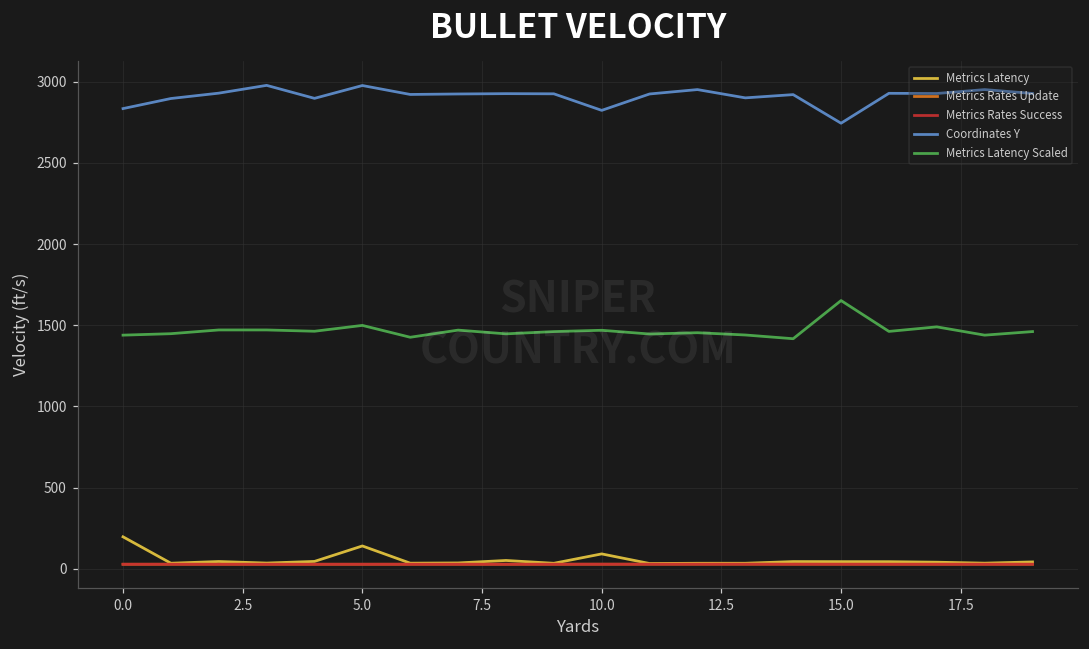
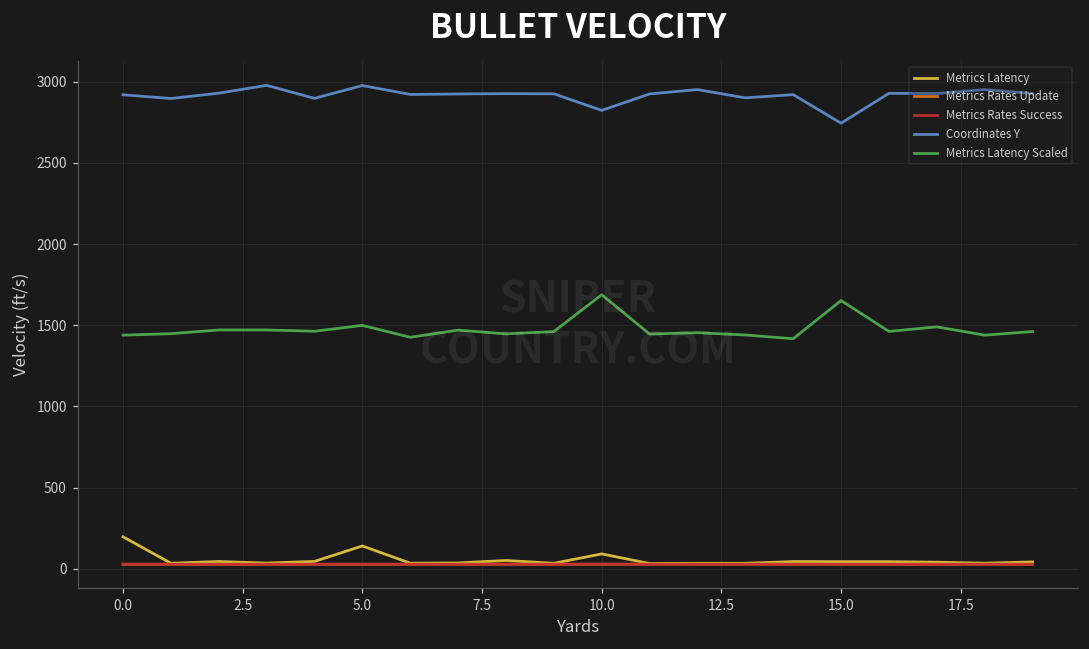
Coordinates Y, 0.0: 2830 -> 2920
Metrics Latency Scaled, 10.0: 1470 -> 1690
